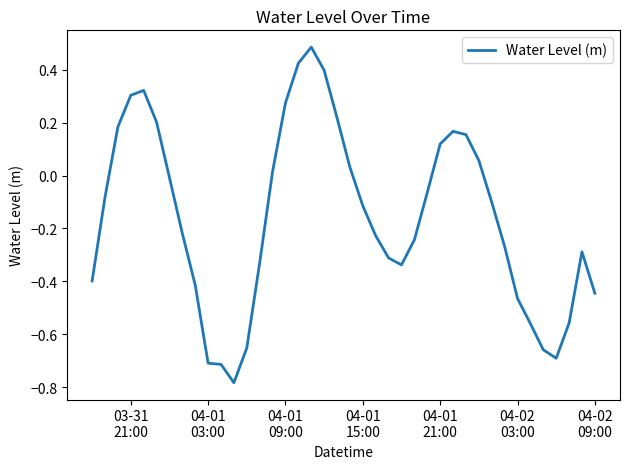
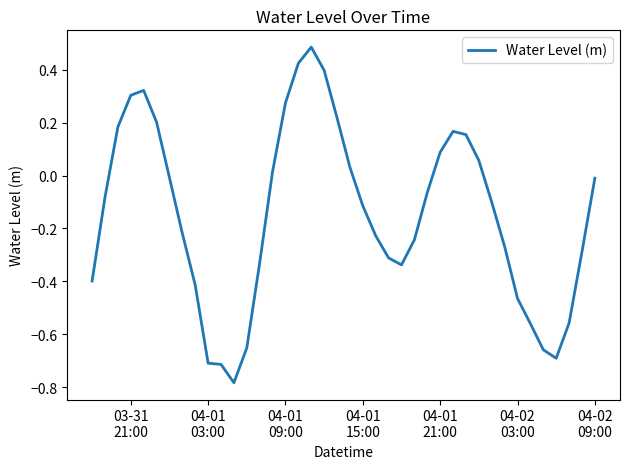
04-01 21:00: 0.12 -> 0.09
04-02 09:00: -0.45 -> -0.01
